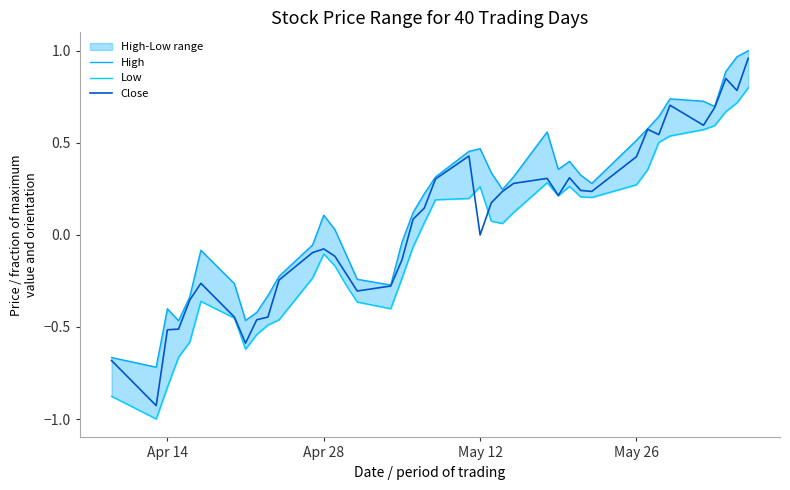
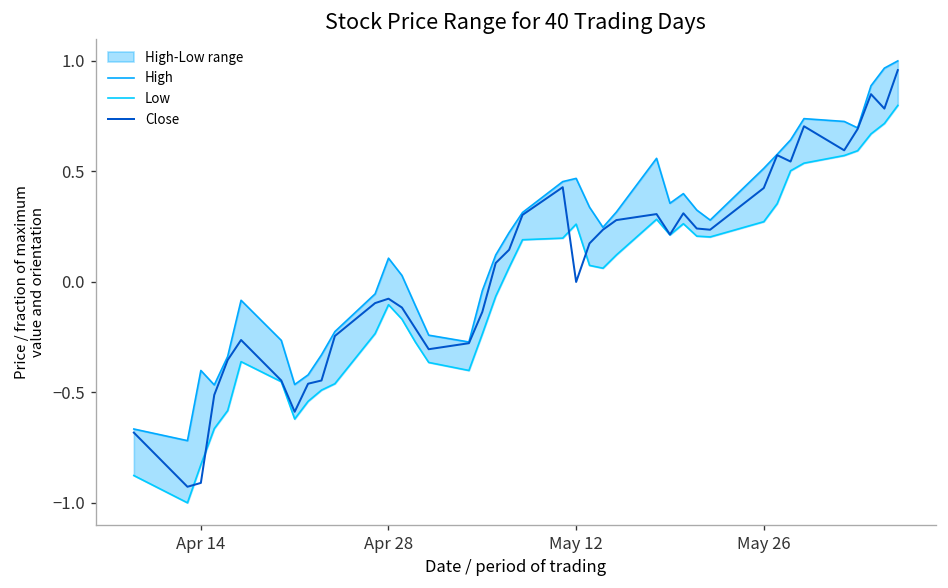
Close, Apr 14: -0.52 -> -0.91
